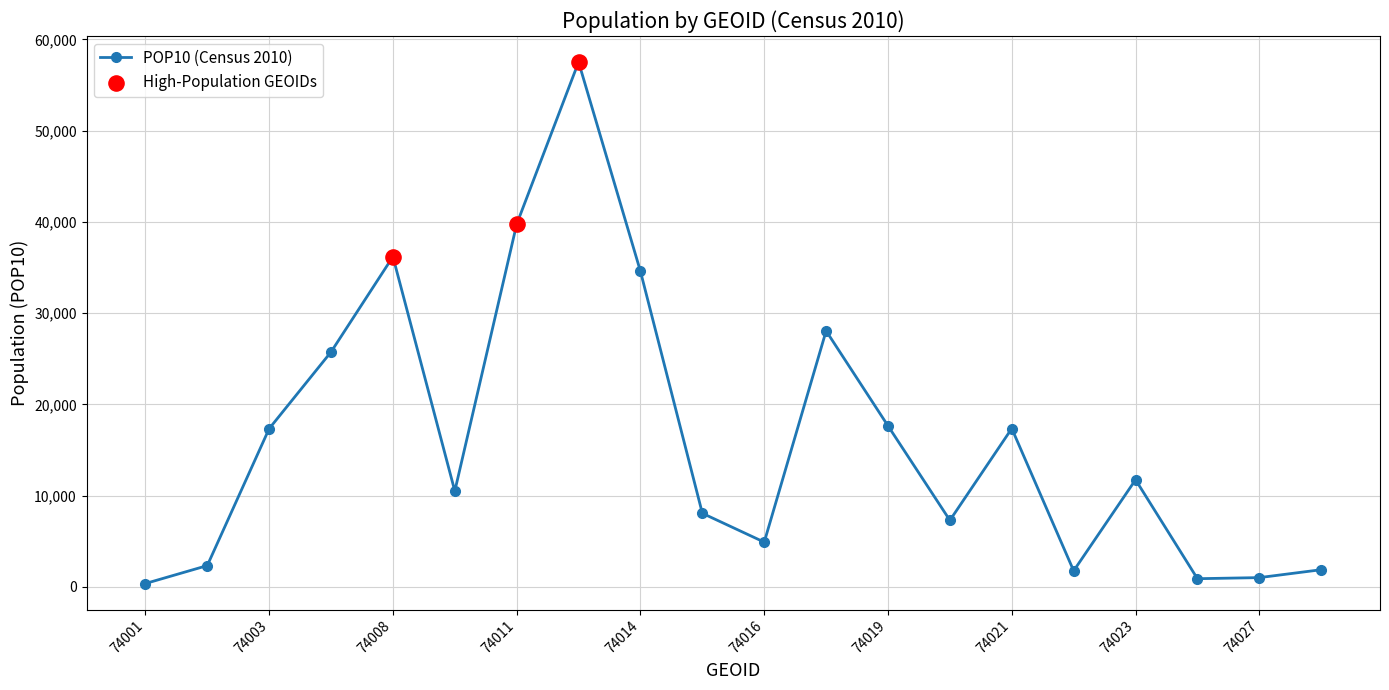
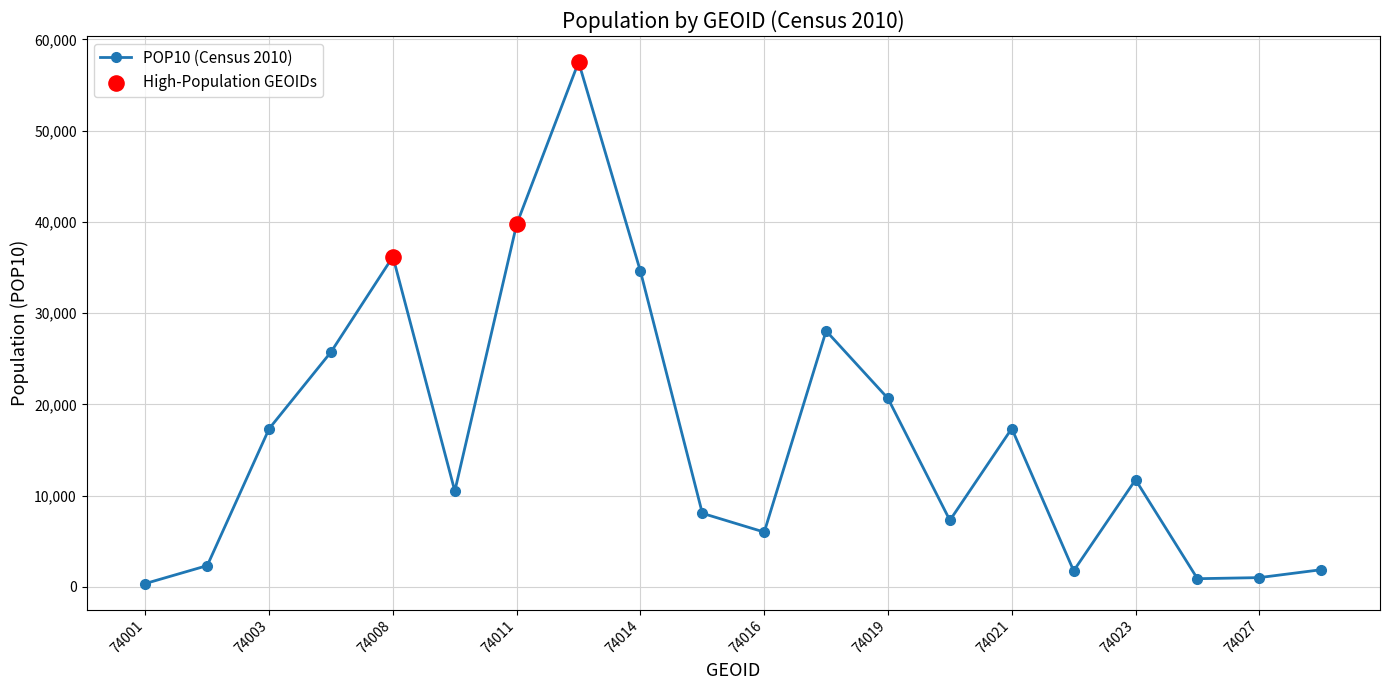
POP10 (Census 2010), 74016: 5,000 -> 6,000
POP10 (Census 2010), 74019: 18,000 -> 21,000
